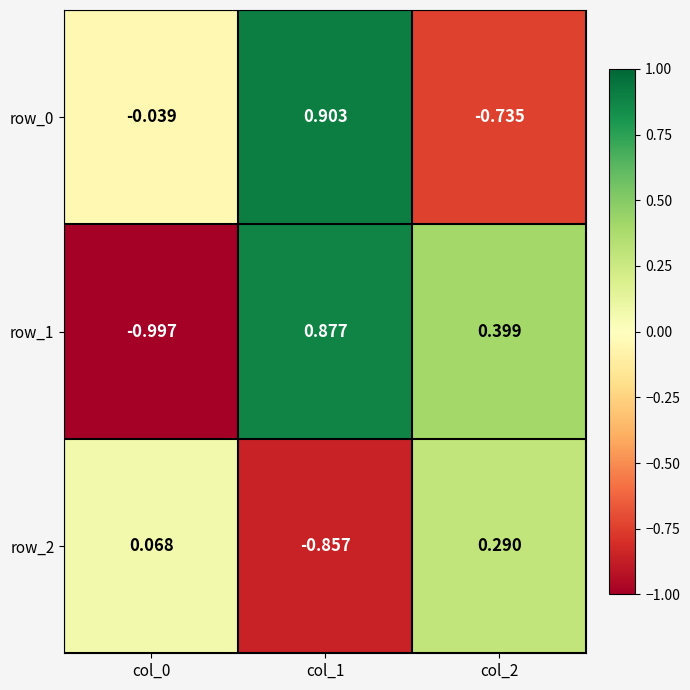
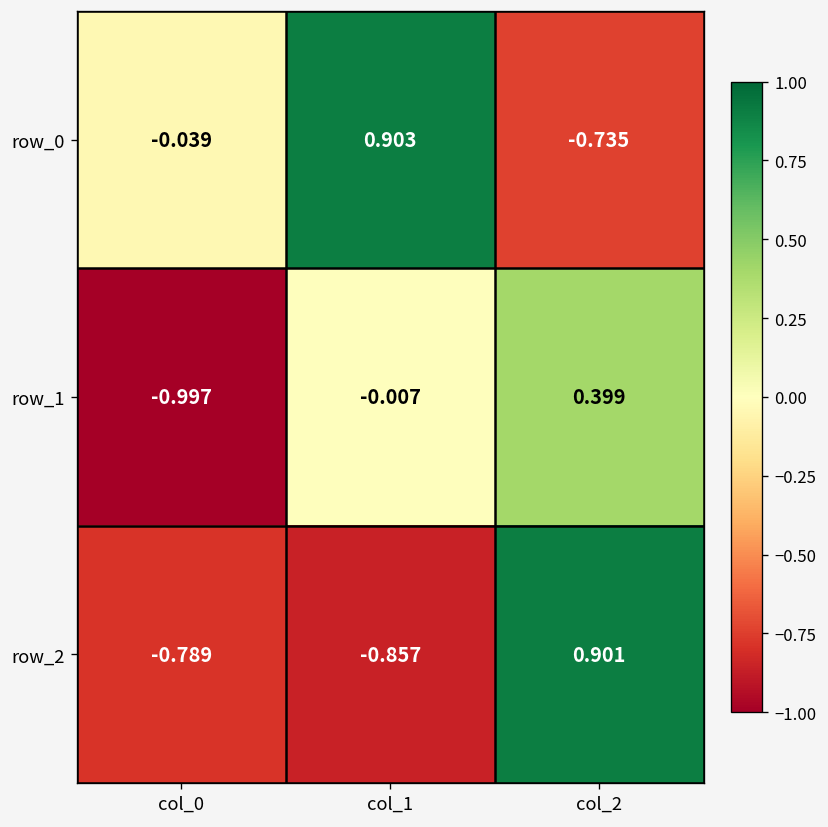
row_1, col_1: 0.877 -> -0.007
row_2, col_0: 0.068 -> -0.789
row_2, col_2: 0.290 -> 0.901
